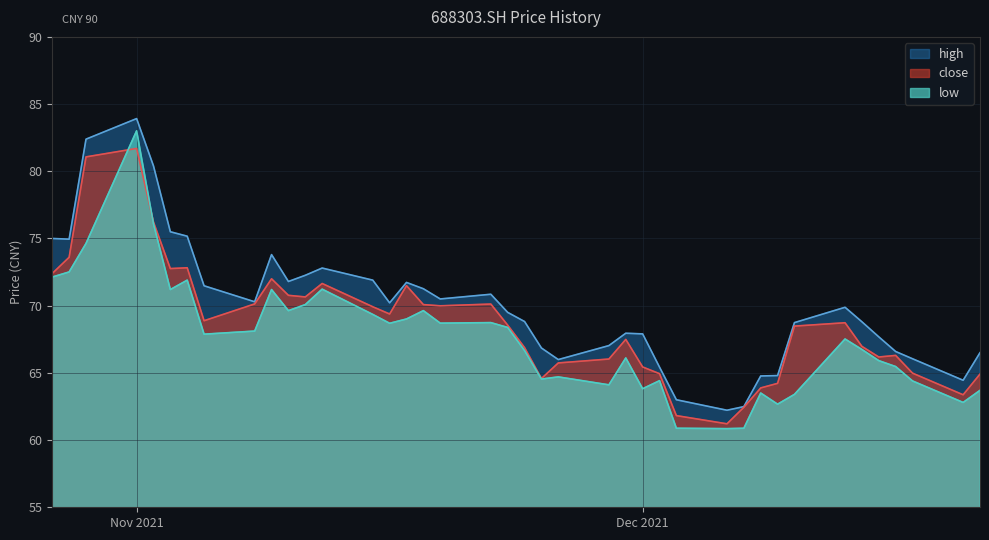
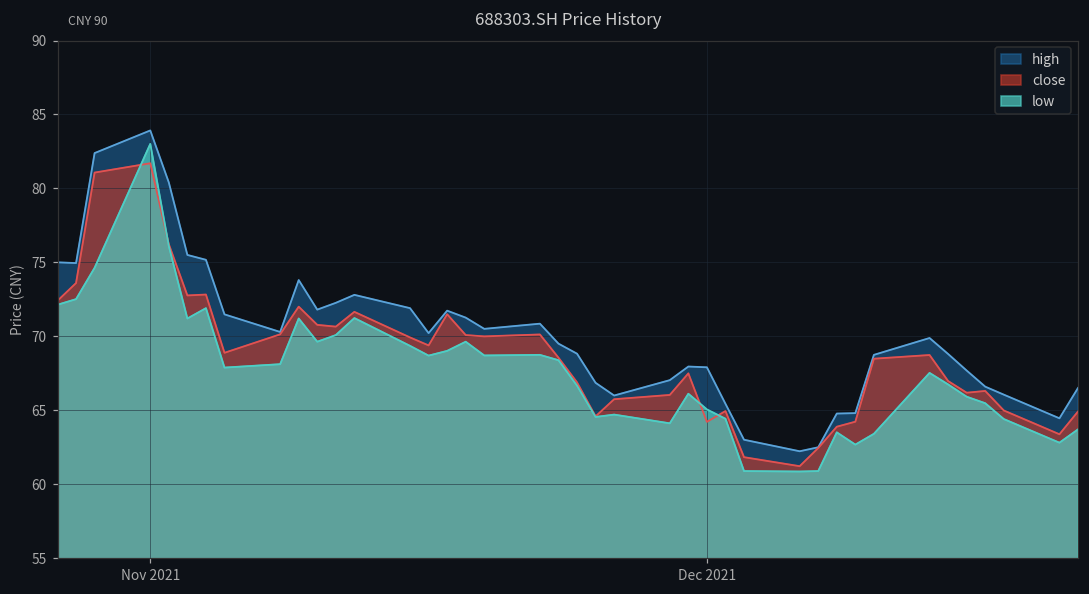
close, Dec 2021: 65.4 -> 64.2
low, Dec 2021: 63.8 -> 65.1
